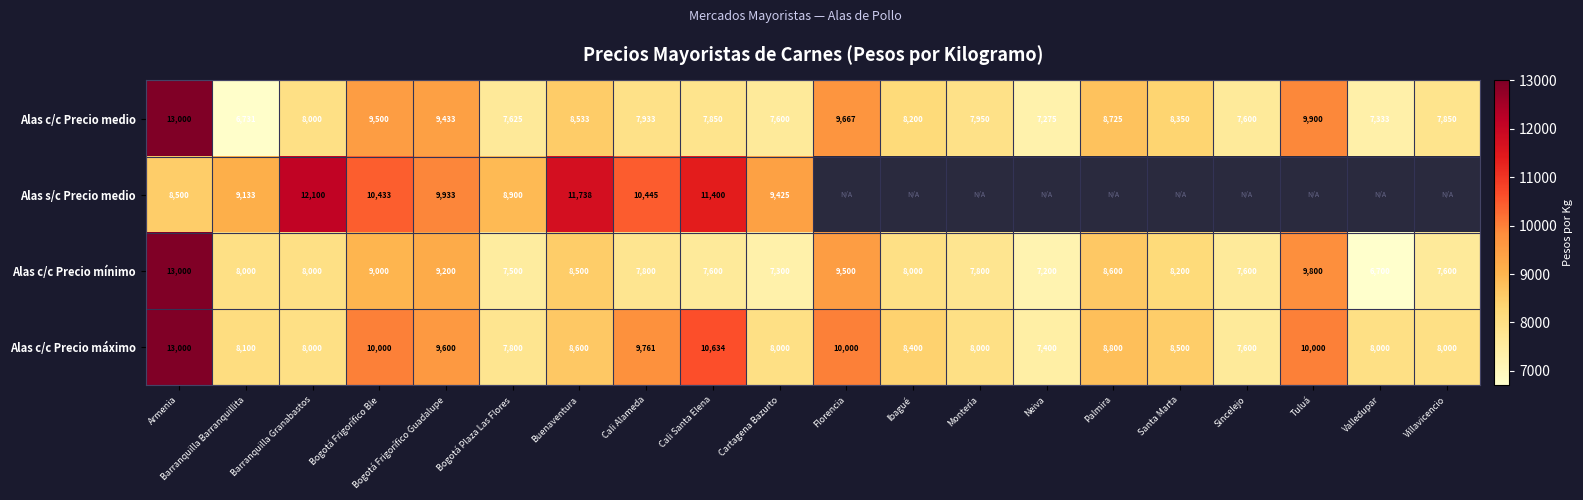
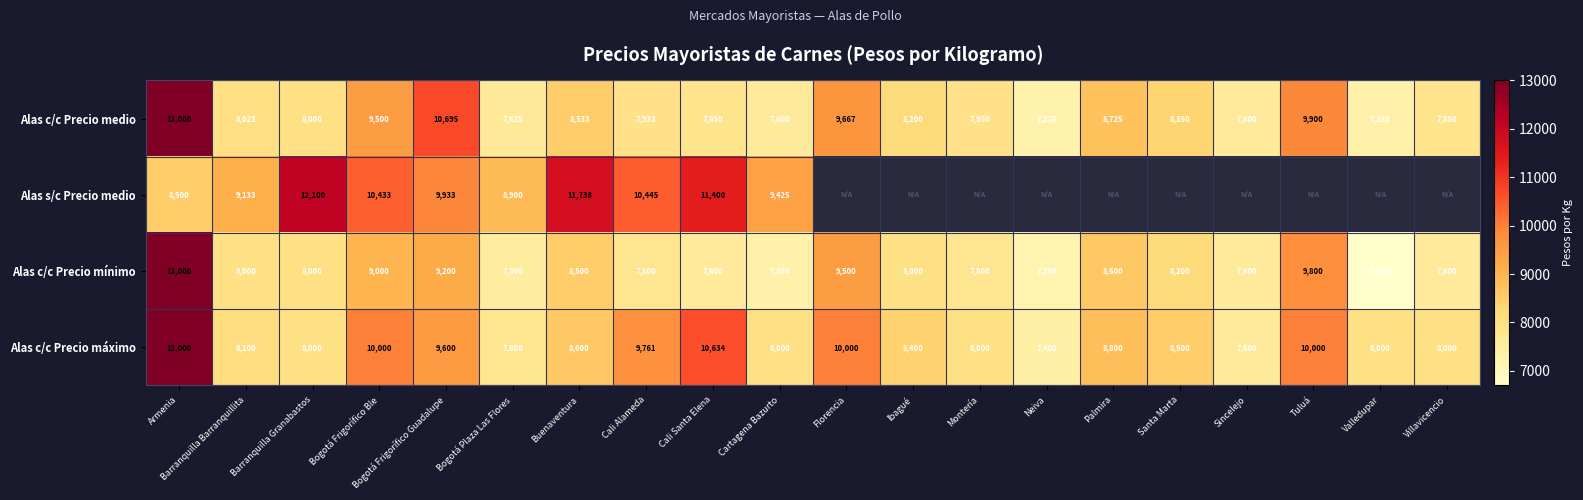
Alas c/c Precio medio, Barranquilla Barranquillita: 6,731 -> 8,025
Alas c/c Precio medio, Bogotá Frigorífico Guadalupe: 9,433 -> 10,695
